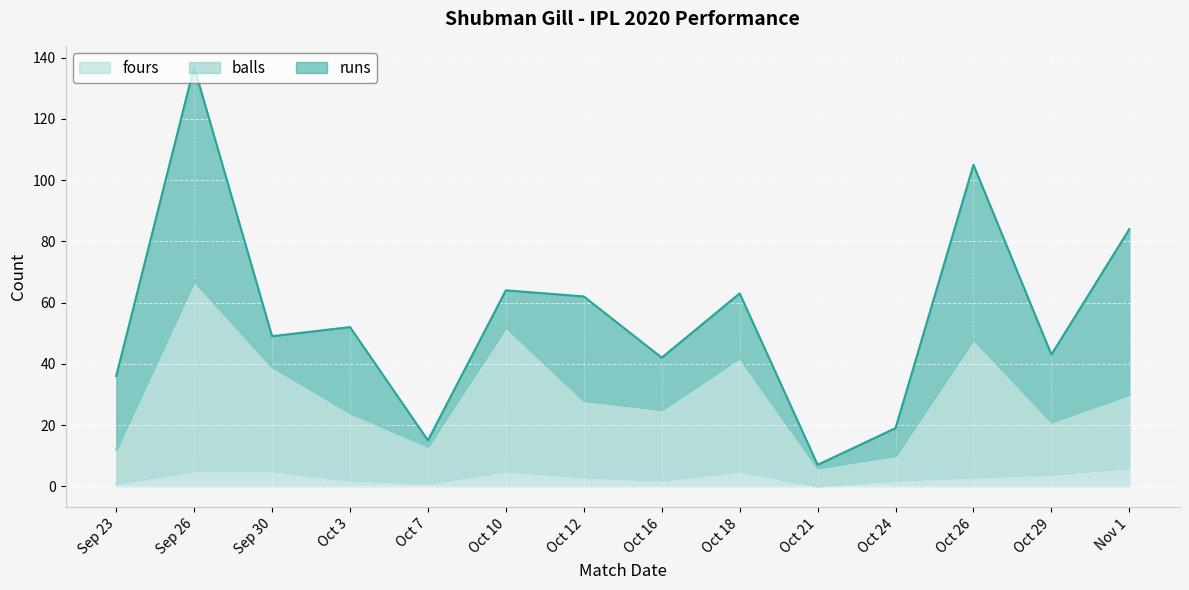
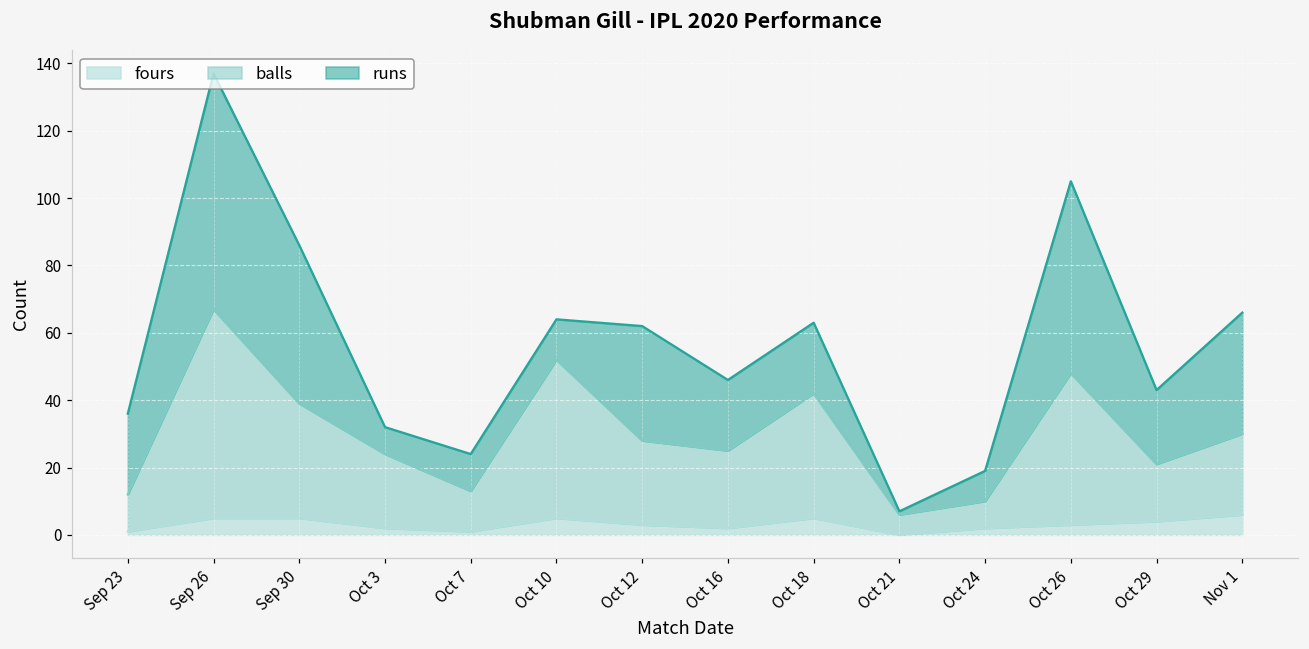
runs, Sep 30: 10 -> 47
runs, Oct 3: 28 -> 8
runs, Oct 7: 2 -> 11
runs, Oct 16: 17 -> 21
runs, Nov 1: 54 -> 36
